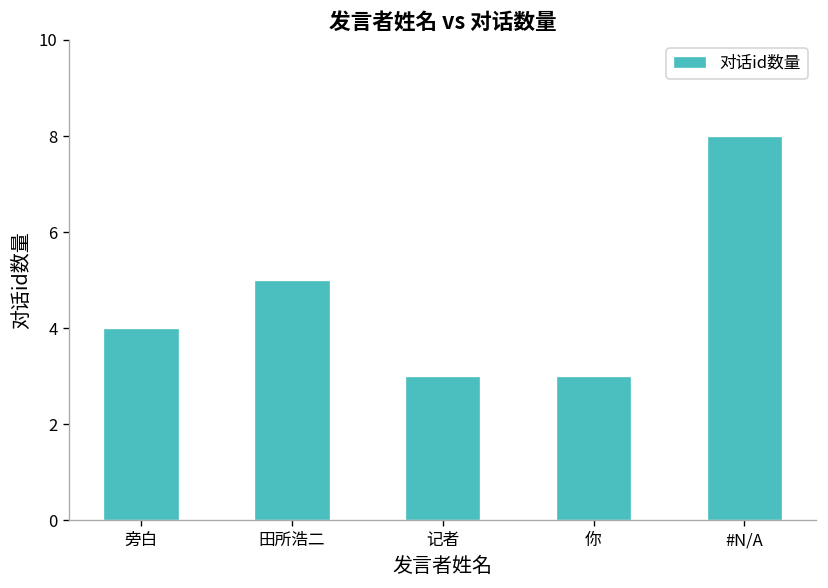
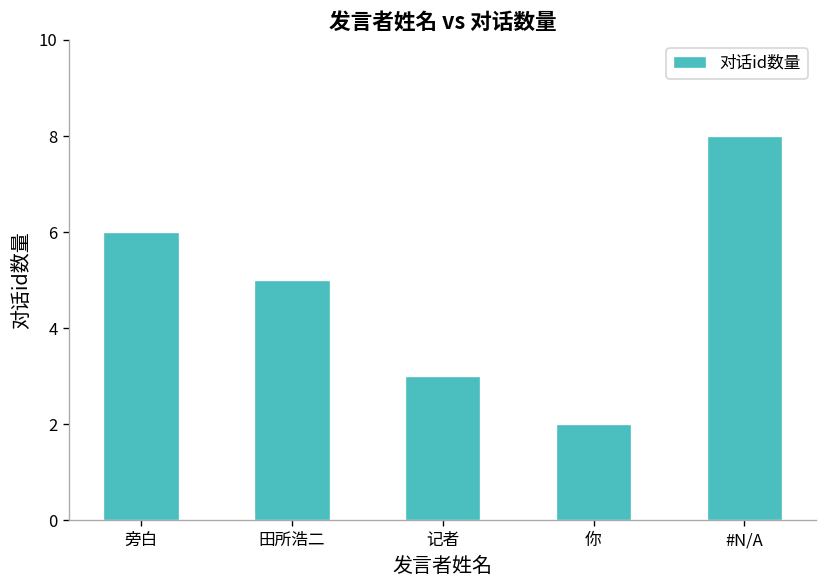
旁白: 4 -> 6
你: 3 -> 2
